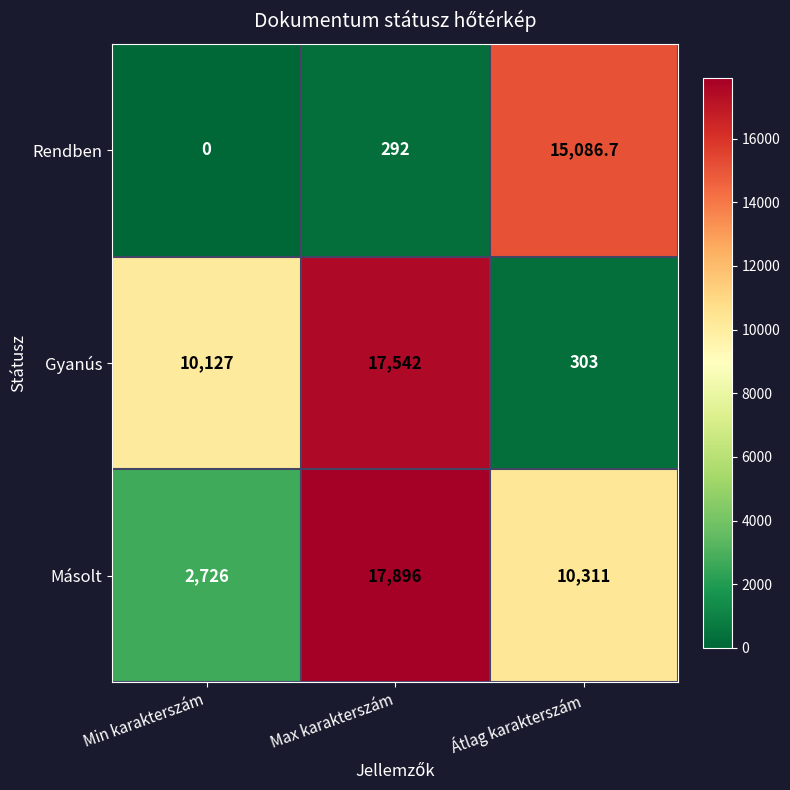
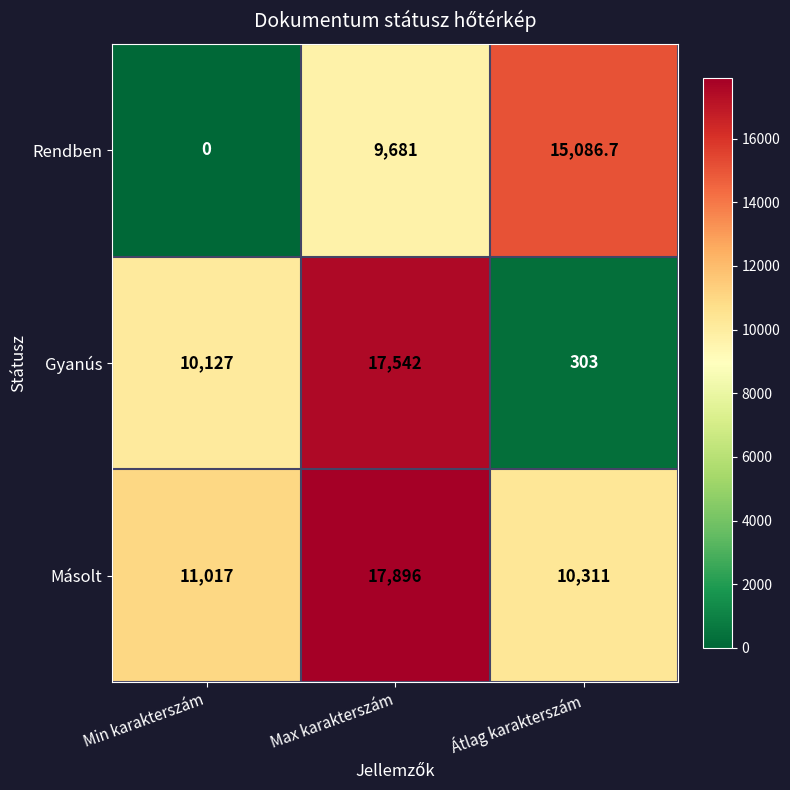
Rendben, Max karakterszám: 292 -> 9,681
Másolt, Min karakterszám: 2,726 -> 11,017
